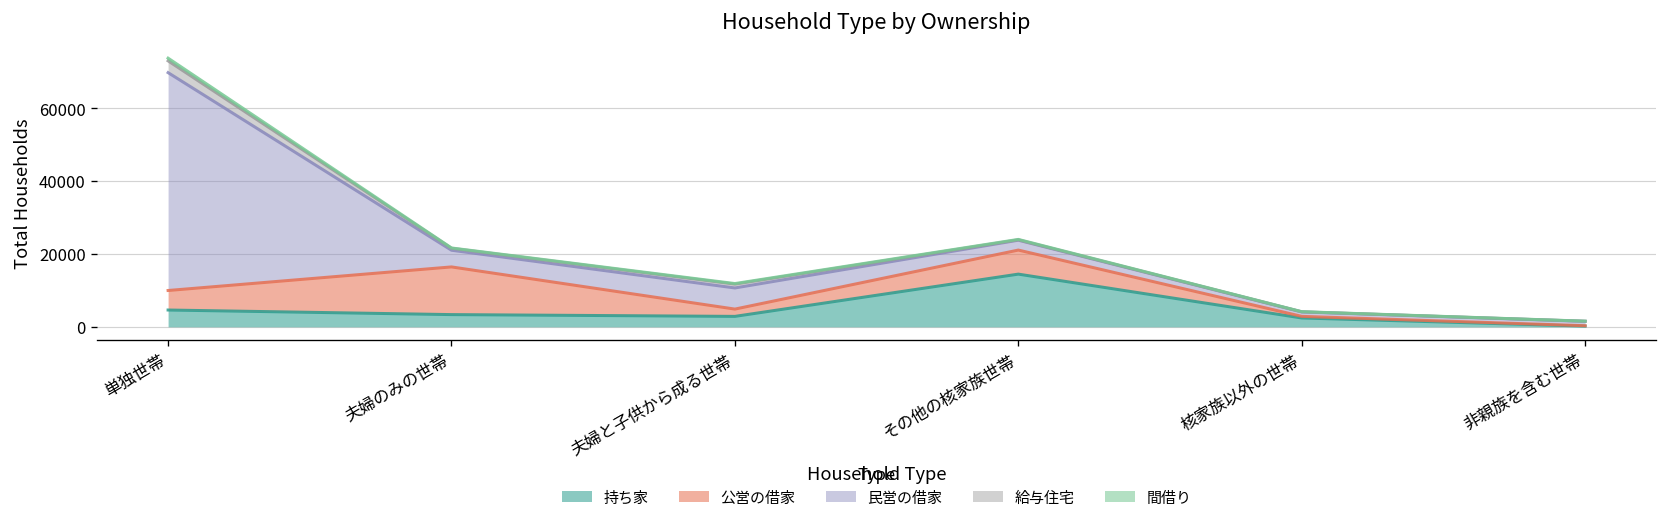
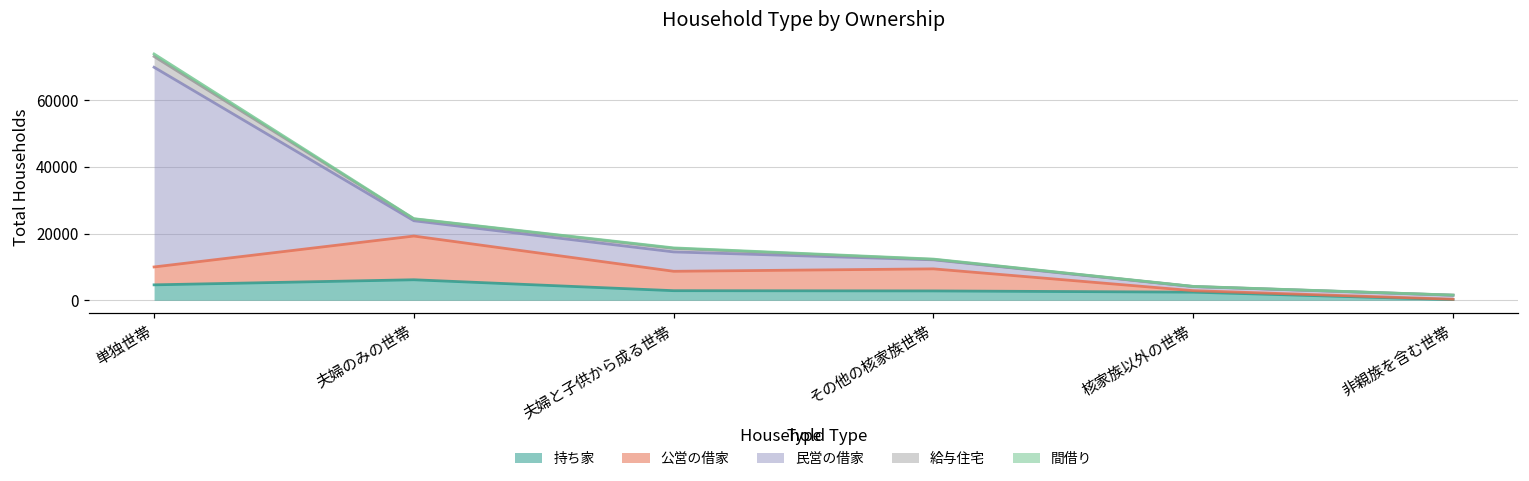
持ち家, 夫婦のみの世帯: 3000 -> 6000
公営の借家, 夫婦と子供から成る世帯: 2000 -> 6000
持ち家, その他の核家族世帯: 14000 -> 3000
